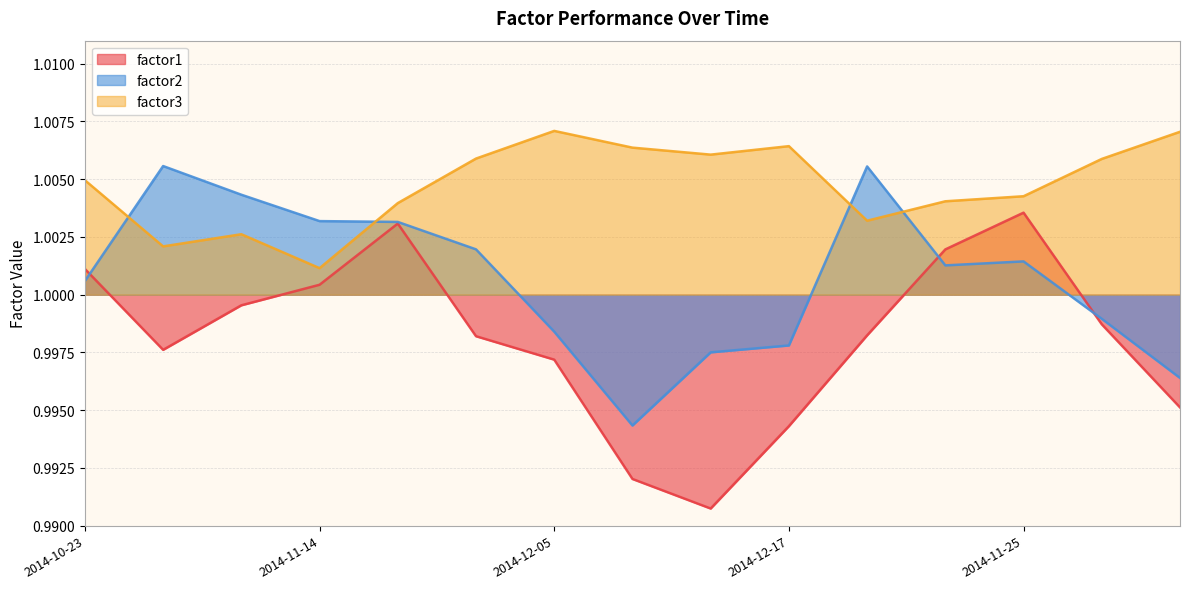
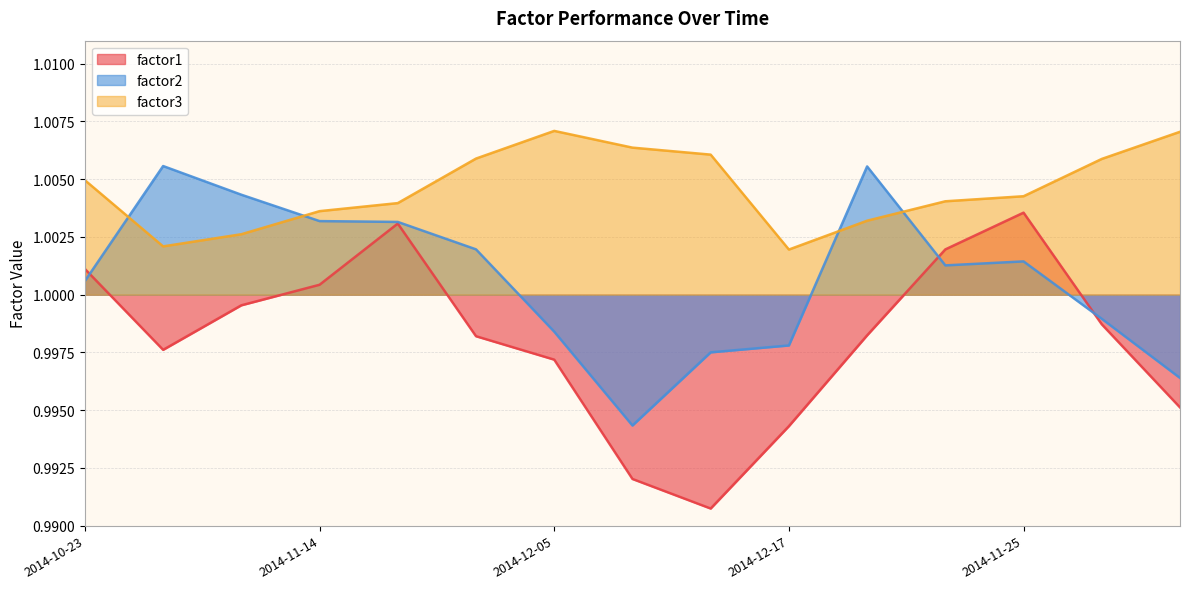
factor3, 2014-11-14: 1.0011 -> 1.0036
factor3, 2014-12-17: 1.0064 -> 1.0020
